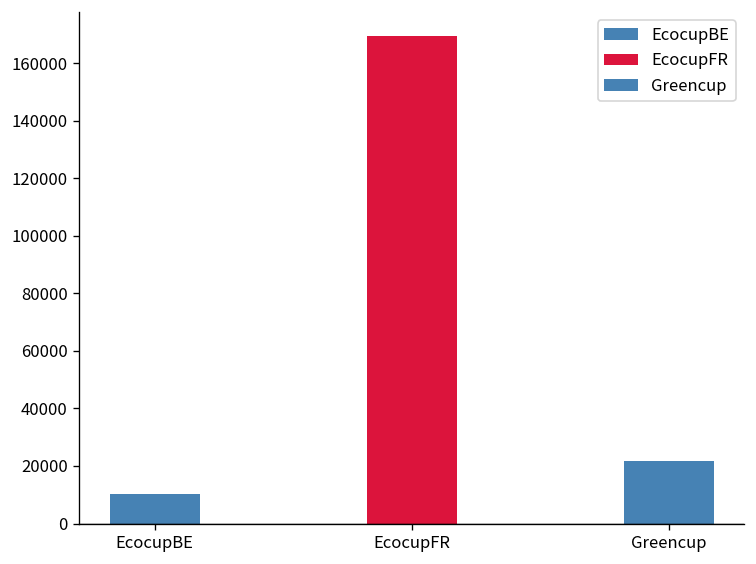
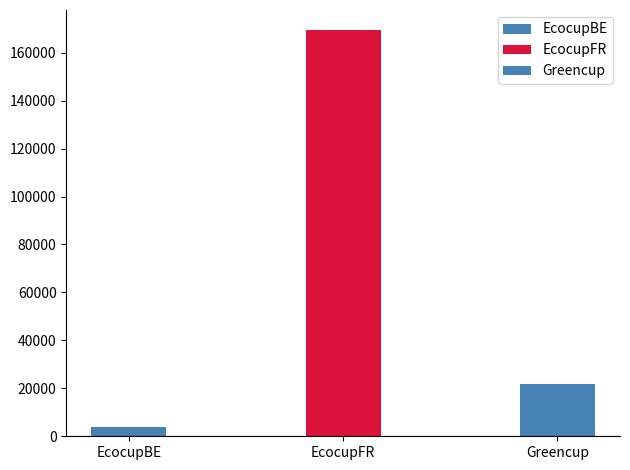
EcocupBE: 10000 -> 4000
